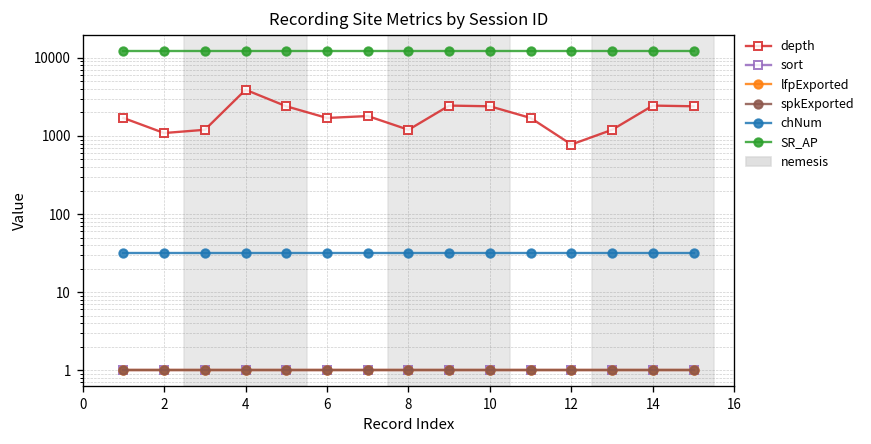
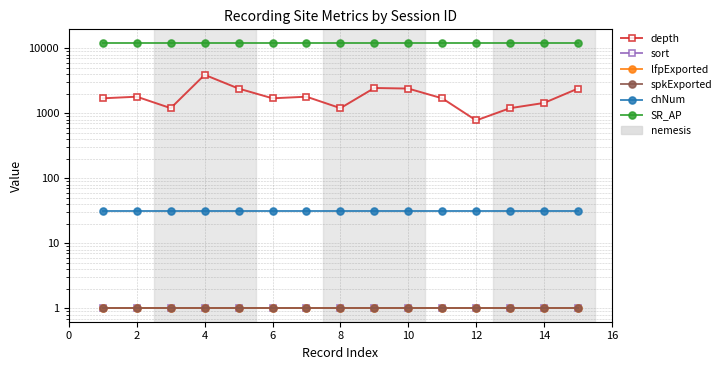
depth, 2: 1100 -> 1800
depth, 14: 2500 -> 1400
